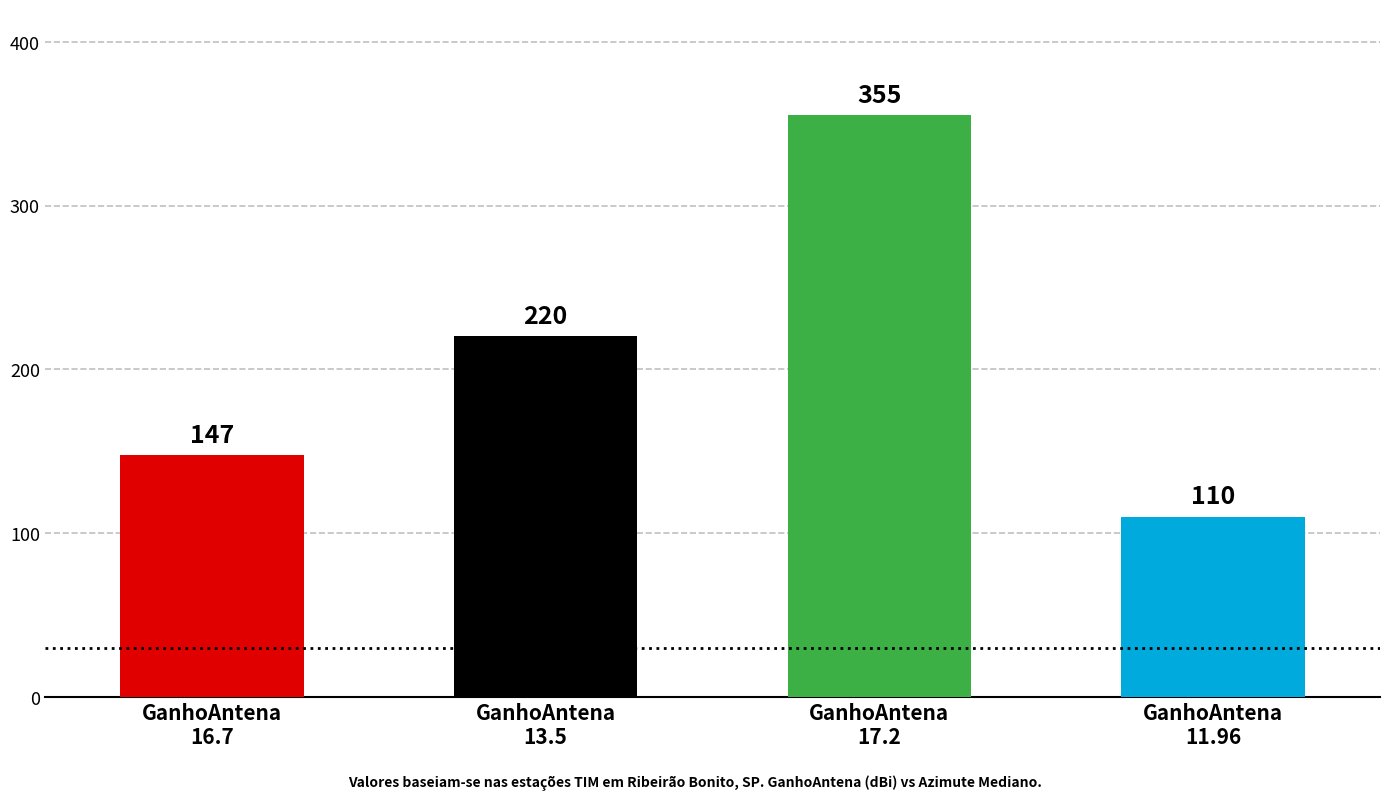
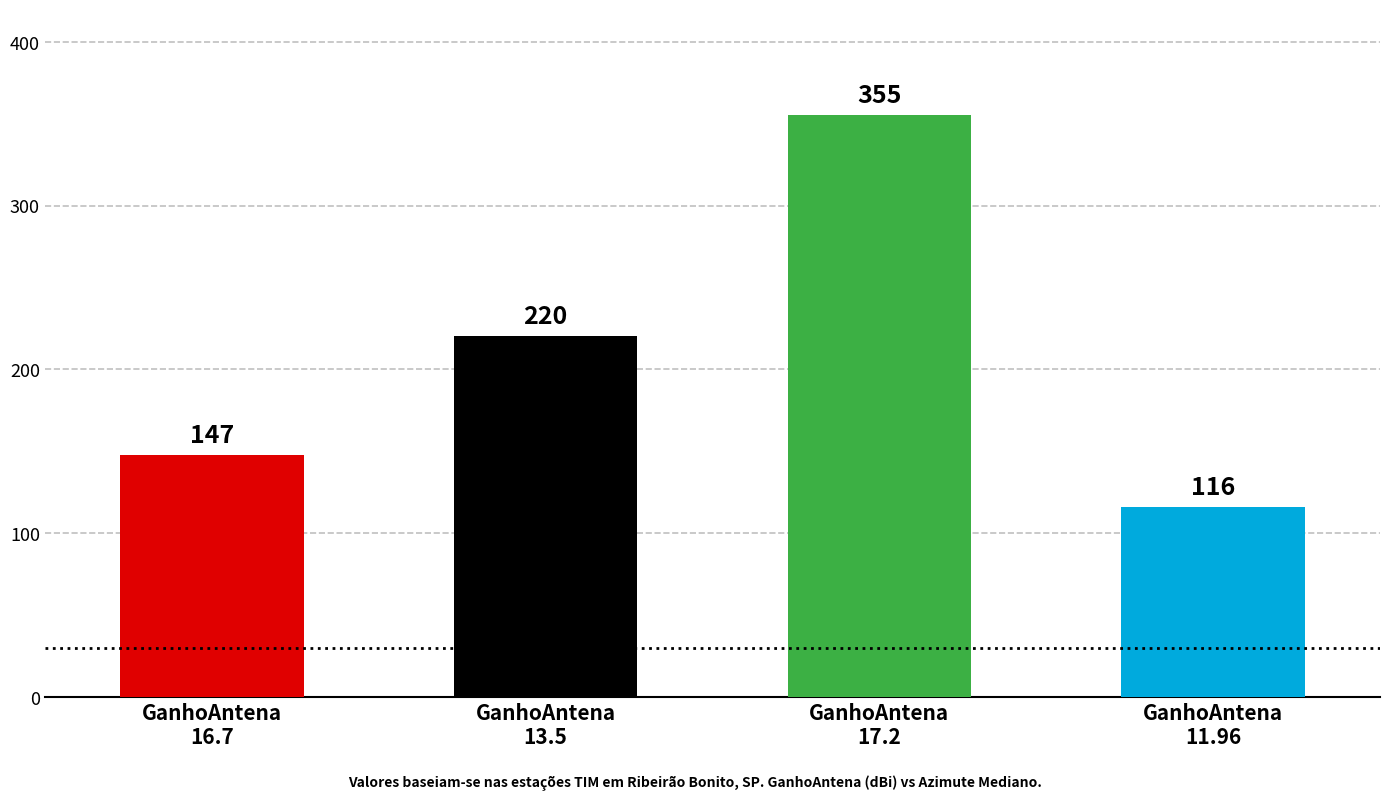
GanhoAntena 11.96: 110 -> 116
